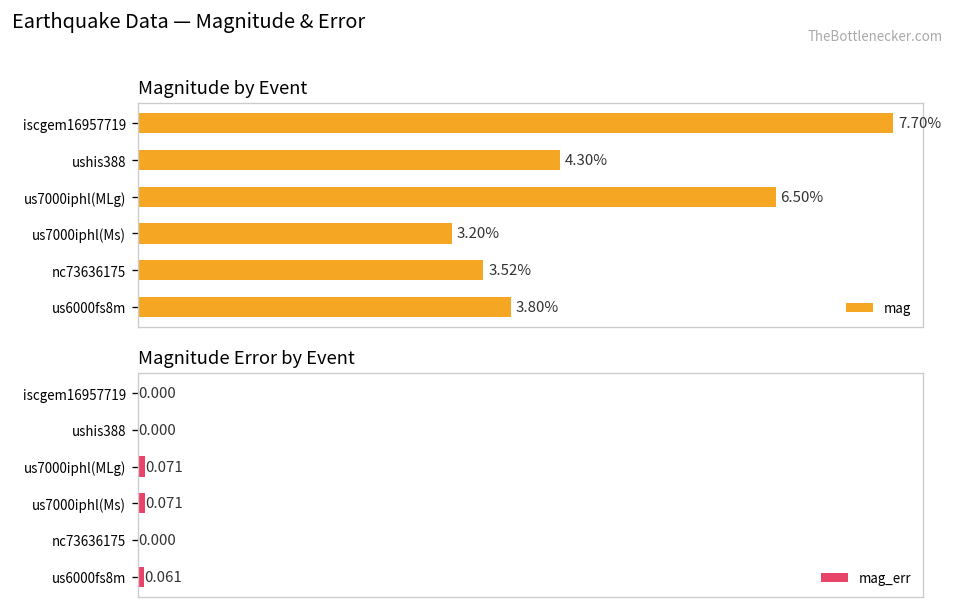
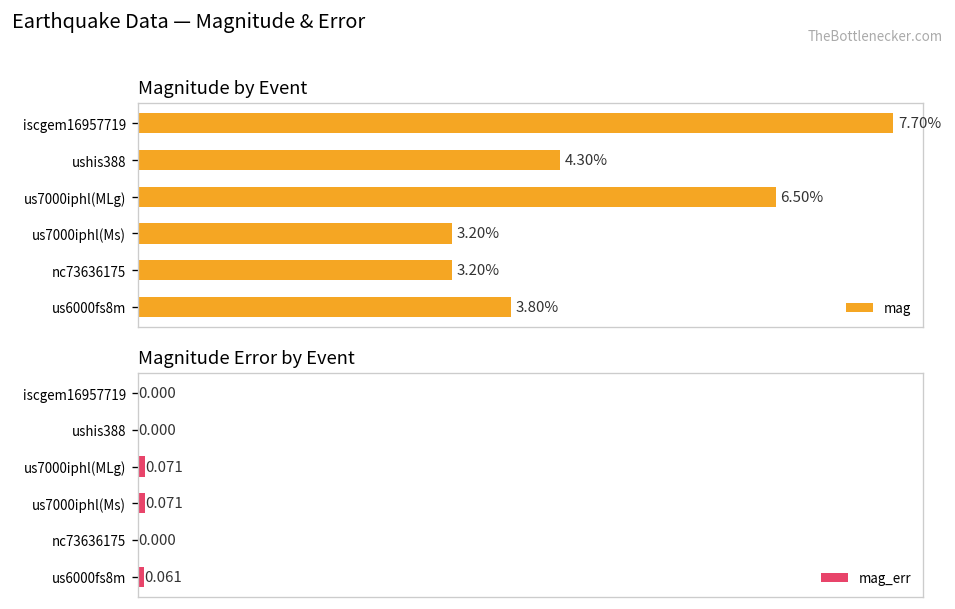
Magnitude by Event, nc73636175: 3.52% -> 3.20%
